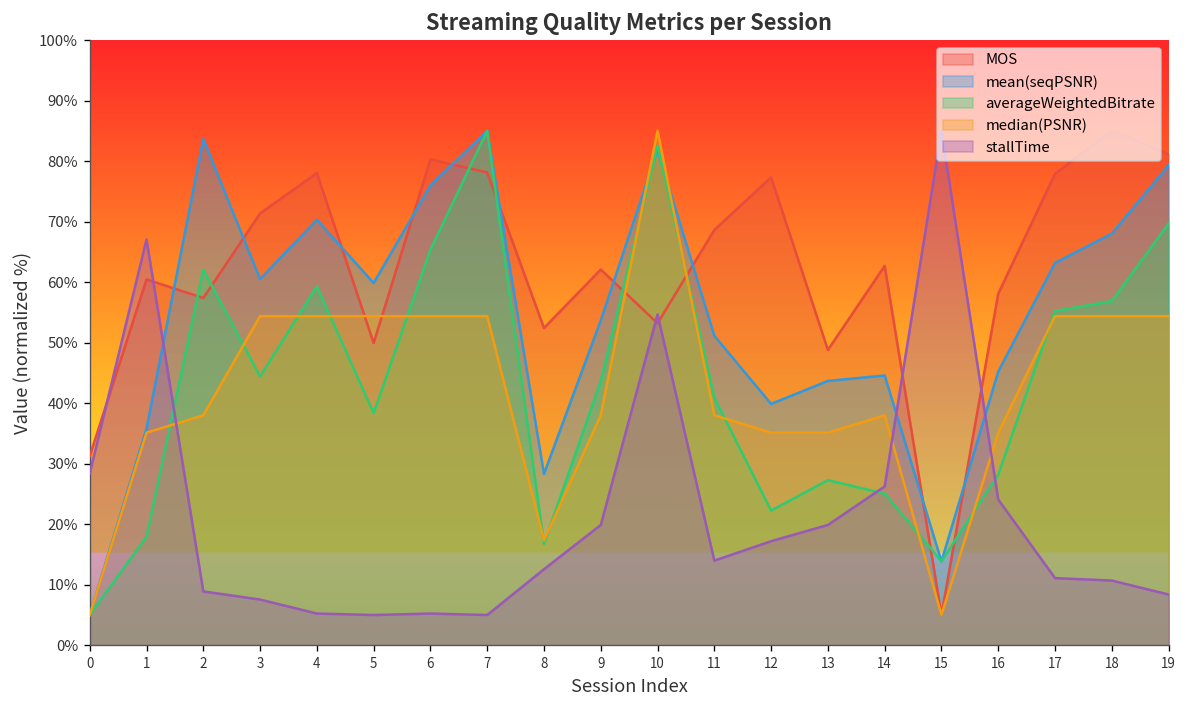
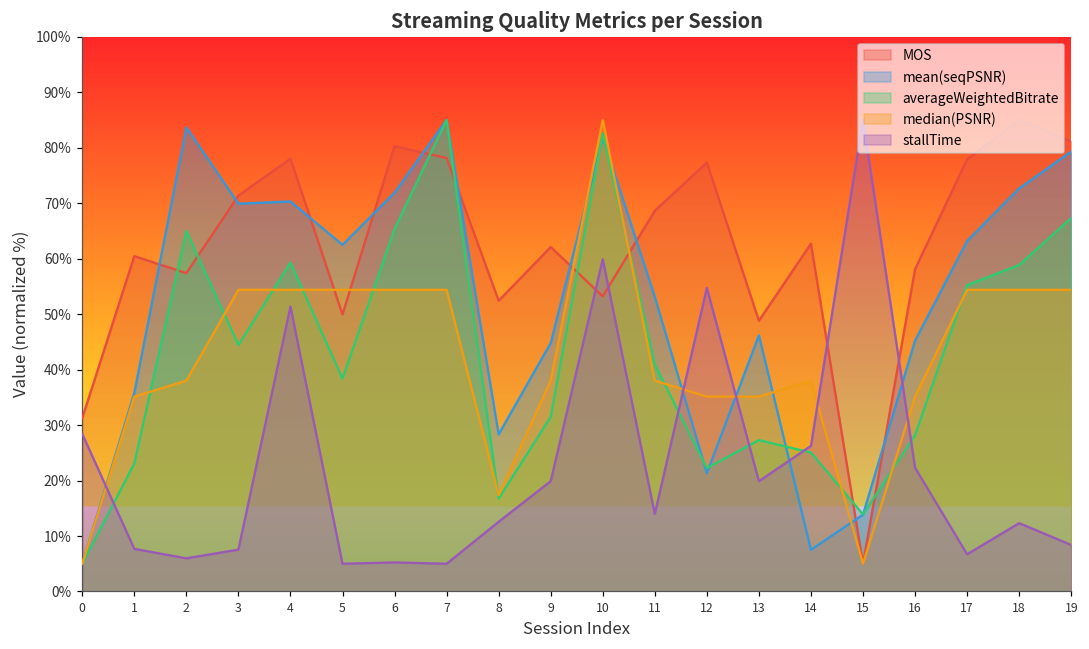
averageWeightedBitrate, 1: 18% -> 23%
stallTime, 1: 67% -> 8%
averageWeightedBitrate, 2: 62% -> 65%
stallTime, 2: 9% -> 6%
mean(seqPSNR), 3: 60% -> 70%
stallTime, 4: 5% -> 51%
mean(seqPSNR), 5: 60% -> 62%
mean(seqPSNR), 6: 76% -> 72%
mean(seqPSNR), 9: 54% -> 45%
averageWeightedBitrate, 9: 44% -> 31%
stallTime, 10: 55% -> 60%
mean(seqPSNR), 11: 51% -> 53%
mean(seqPSNR), 12: 40% -> 21%
stallTime, 12: 17% -> 55%
mean(seqPSNR), 13: 44% -> 46%
mean(seqPSNR), 14: 45% -> 8%
stallTime, 16: 24% -> 22%
stallTime, 17: 11% -> 7%
mean(seqPSNR), 18: 68% -> 73%
averageWeightedBitrate, 18: 57% -> 59%
stallTime, 18: 11% -> 12%
averageWeightedBitrate, 19: 70% -> 67%
